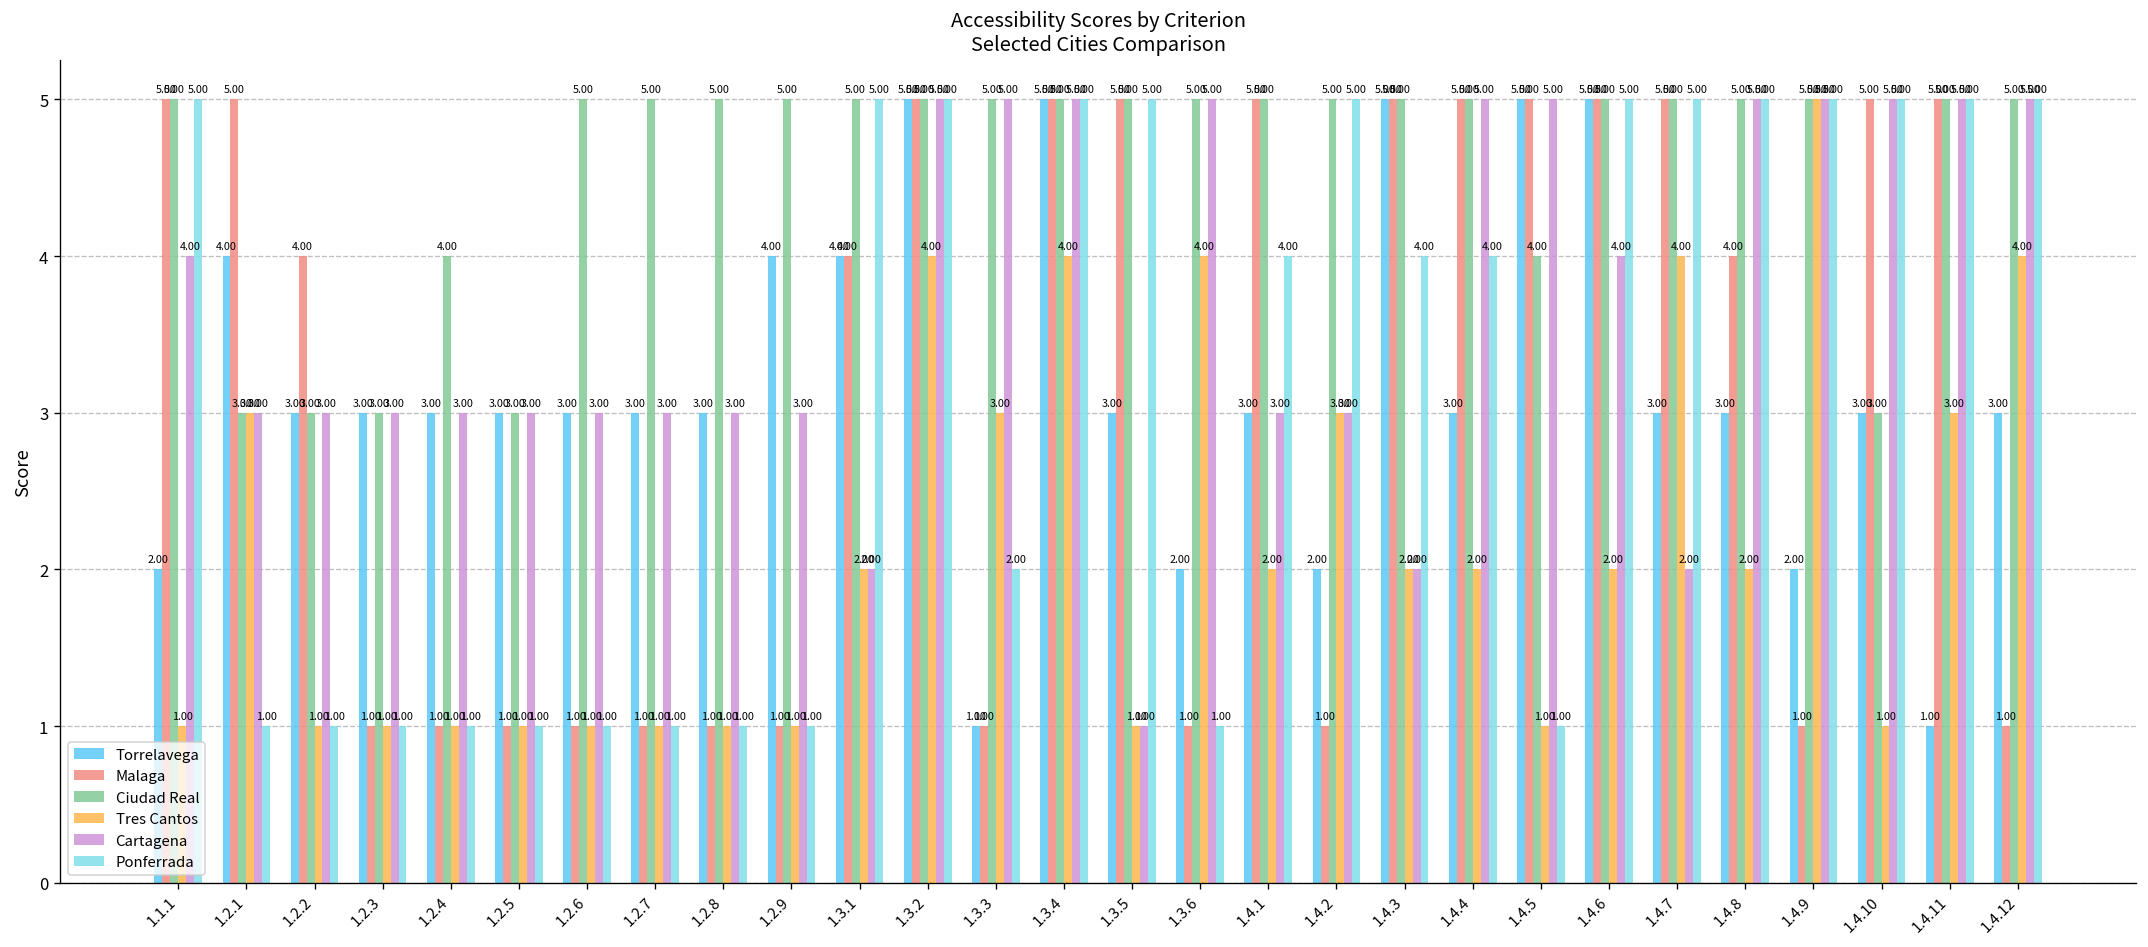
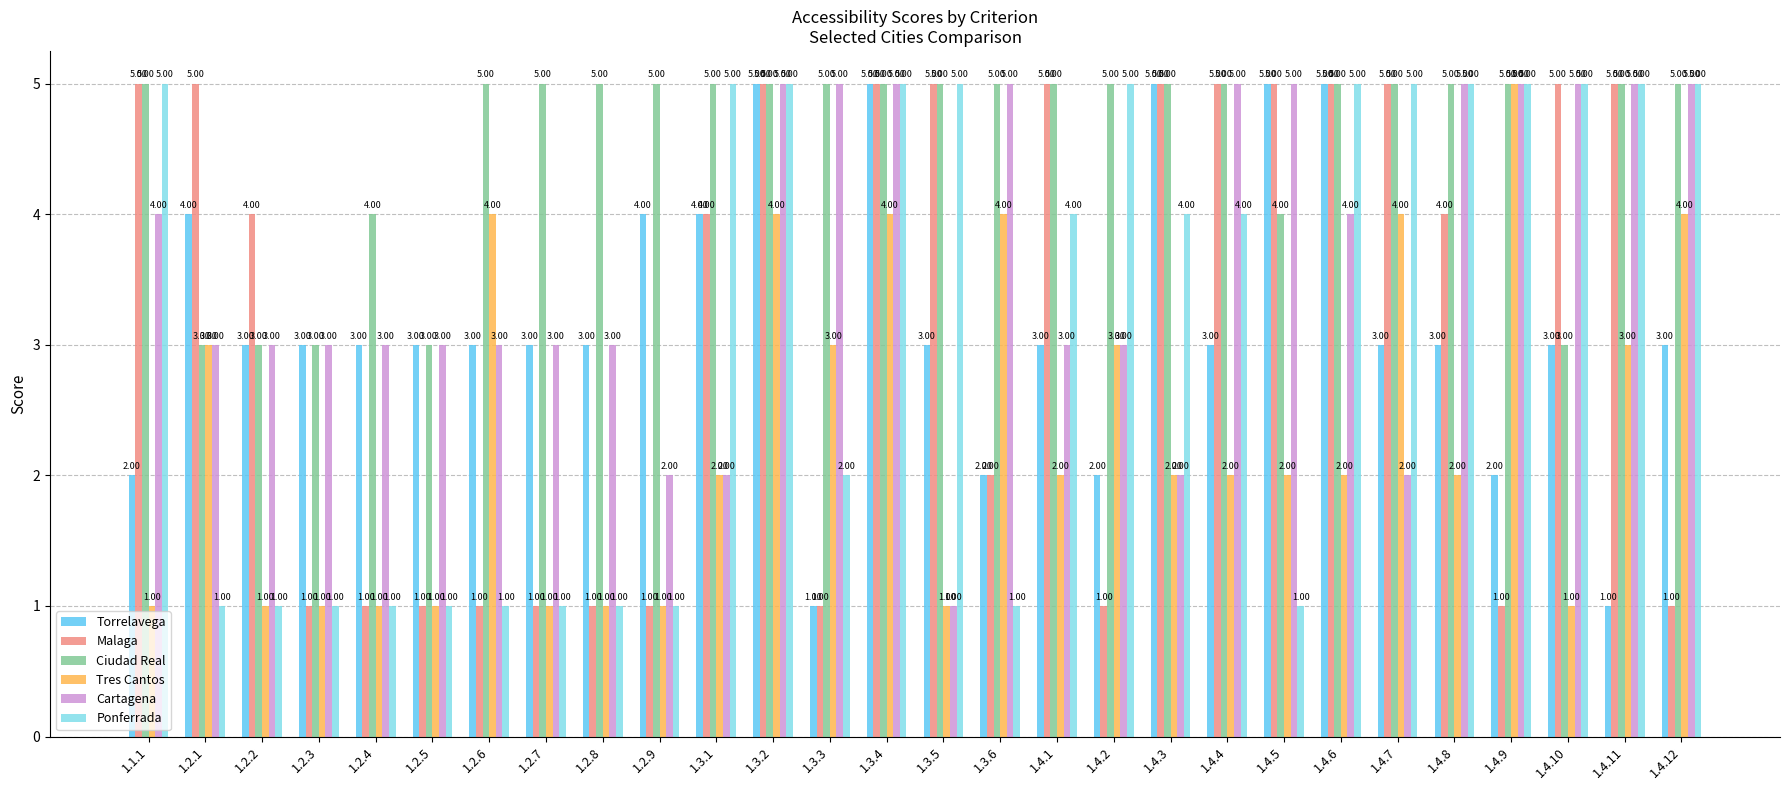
Tres Cantos, 1.2.6: 1.00 -> 4.00
Cartagena, 1.2.9: 3.00 -> 2.00
Malaga, 1.3.6: 1.00 -> 2.00
Tres Cantos, 1.4.5: 1.00 -> 2.00
